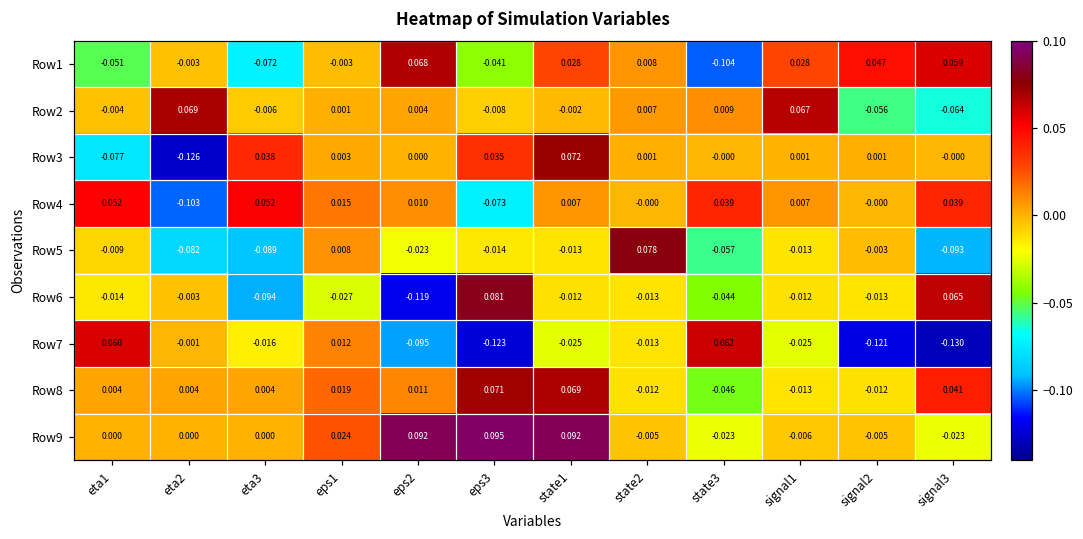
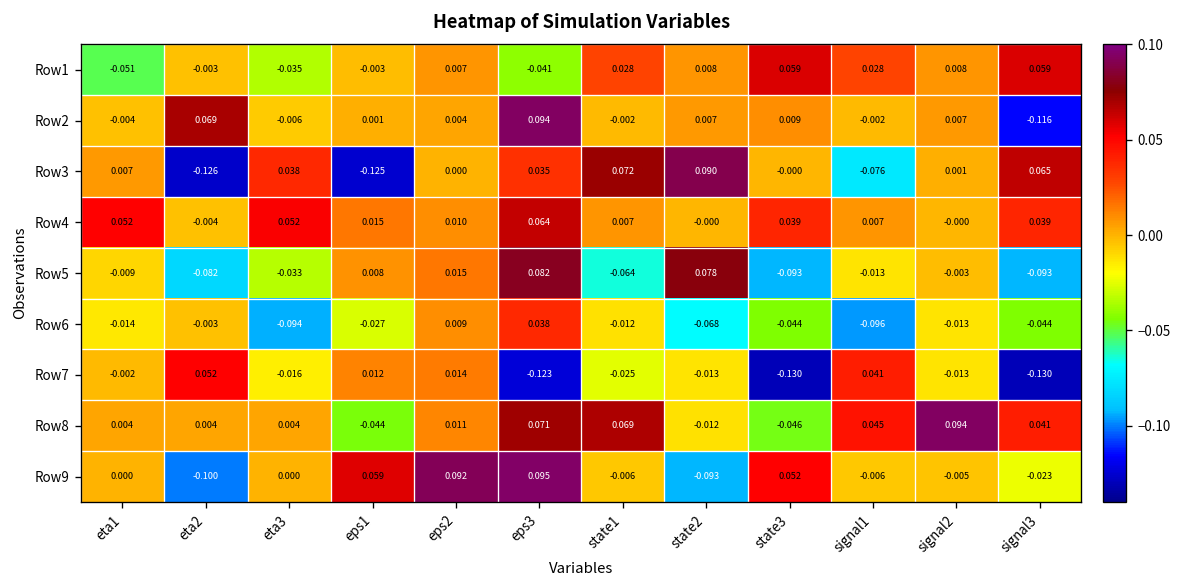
Row1, eta3: -0.072 -> -0.035
Row1, eps2: 0.068 -> 0.007
Row1, state3: -0.104 -> 0.059
Row1, signal2: 0.047 -> 0.008
Row2, eps3: -0.008 -> 0.094
Row2, signal1: 0.067 -> -0.002
Row2, signal2: -0.056 -> 0.007
Row2, signal3: -0.064 -> -0.116
Row3, eta1: -0.077 -> 0.007
Row3, eps1: 0.003 -> -0.125
Row3, state2: 0.001 -> 0.090
Row3, signal1: 0.001 -> -0.076
Row3, signal3: -0.000 -> 0.065
Row4, eta2: -0.103 -> -0.004
Row4, eps3: -0.073 -> 0.064
Row5, eta3: -0.089 -> -0.033
Row5, eps2: -0.023 -> 0.015
Row5, eps3: -0.014 -> 0.082
Row5, state1: -0.013 -> -0.064
Row5, state3: -0.057 -> -0.093
Row6, eps2: -0.119 -> 0.009
Row6, eps3: 0.081 -> 0.038
Row6, state2: -0.013 -> -0.068
Row6, signal1: -0.012 -> -0.096
Row6, signal3: 0.065 -> -0.044
Row7, eta1: 0.060 -> -0.002
Row7, eta2: -0.001 -> 0.052
Row7, eps2: -0.095 -> 0.014
Row7, state3: 0.062 -> -0.130
Row7, signal1: -0.025 -> 0.041
Row7, signal2: -0.121 -> -0.013
Row8, eps1: 0.019 -> -0.044
Row8, signal1: -0.013 -> 0.045
Row8, signal2: -0.012 -> 0.094
Row9, eta2: 0.000 -> -0.100
Row9, eps1: 0.024 -> 0.059
Row9, state1: 0.092 -> -0.006
Row9, state2: -0.005 -> -0.093
Row9, state3: -0.023 -> 0.052
